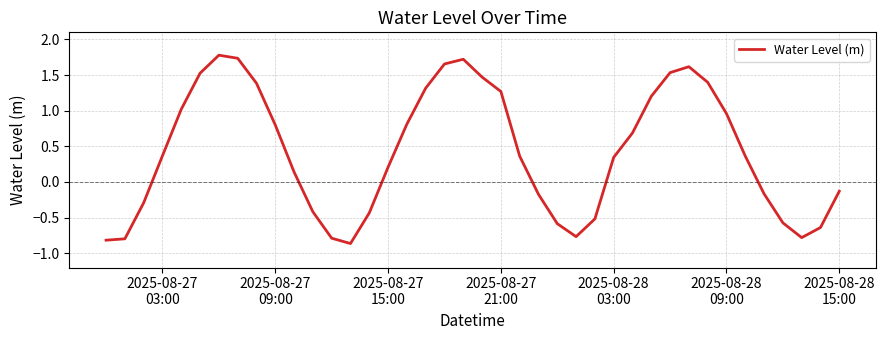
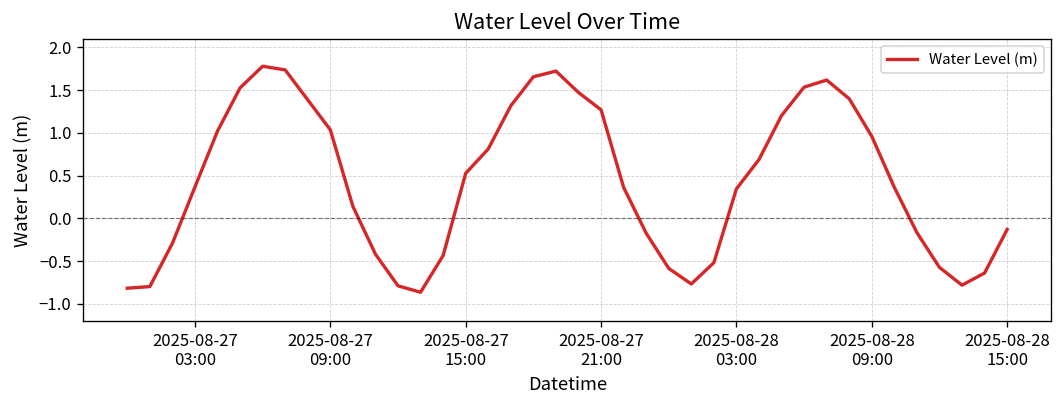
2025-08-27 09:00: 0.8 -> 1.0
2025-08-27 15:00: 0.2 -> 0.5
